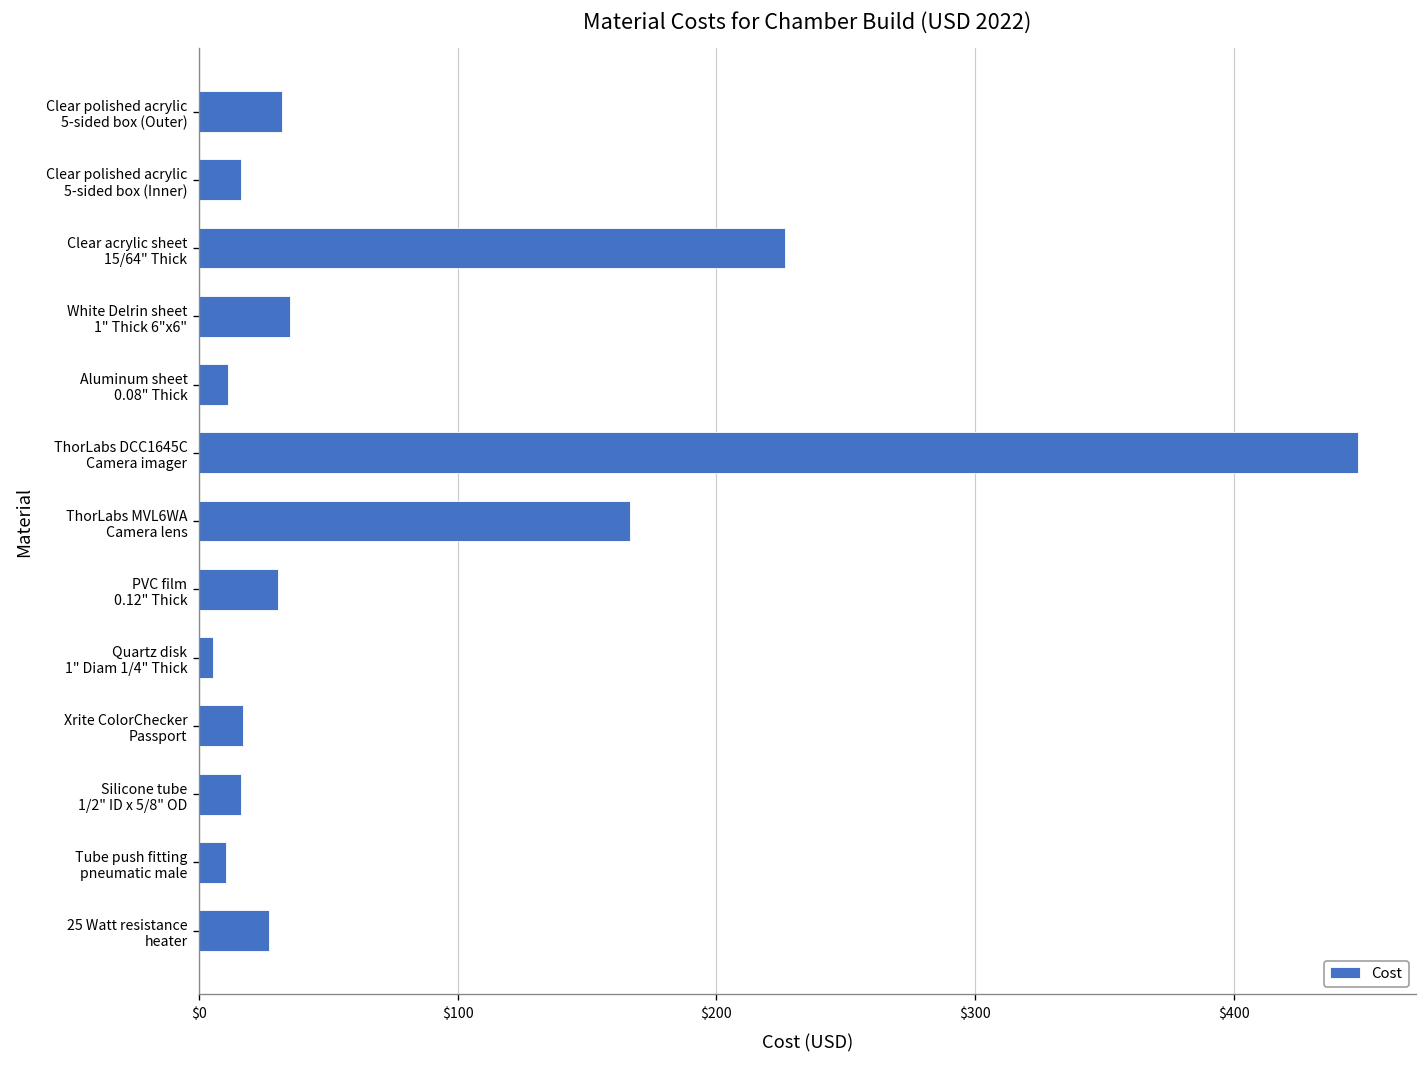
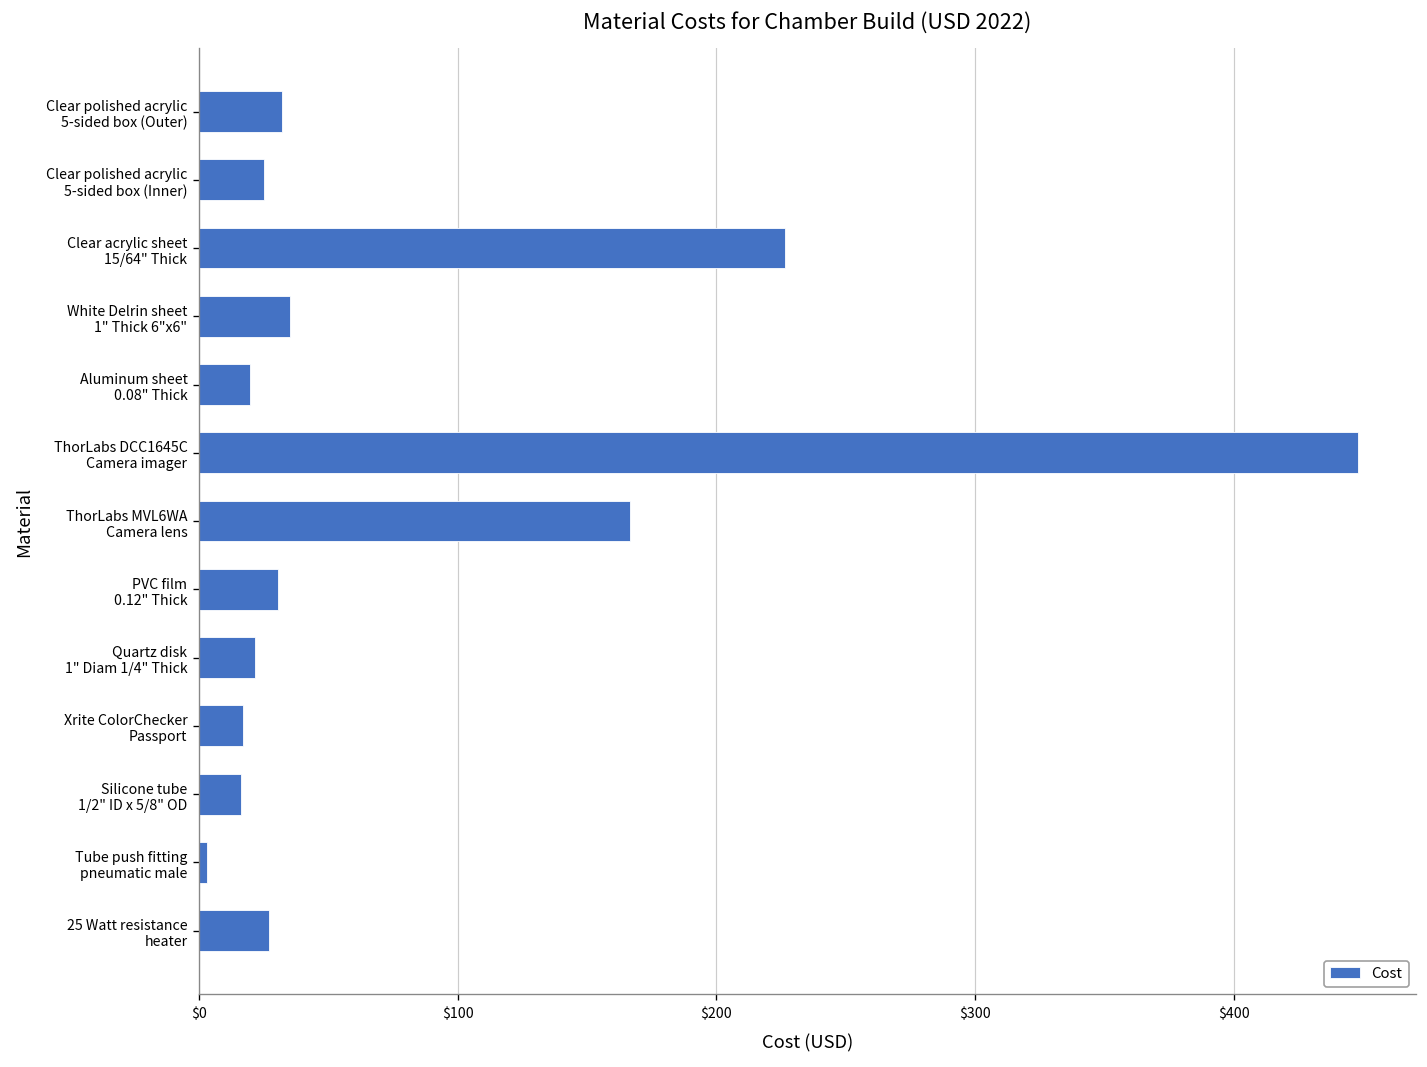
Clear polished acrylic 5-sided box (Inner): $16 -> $25
Aluminum sheet 0.08" Thick: $11 -> $20
Quartz disk 1" Diam 1/4" Thick: $5 -> $21
Tube push fitting pneumatic male: $10 -> $3
